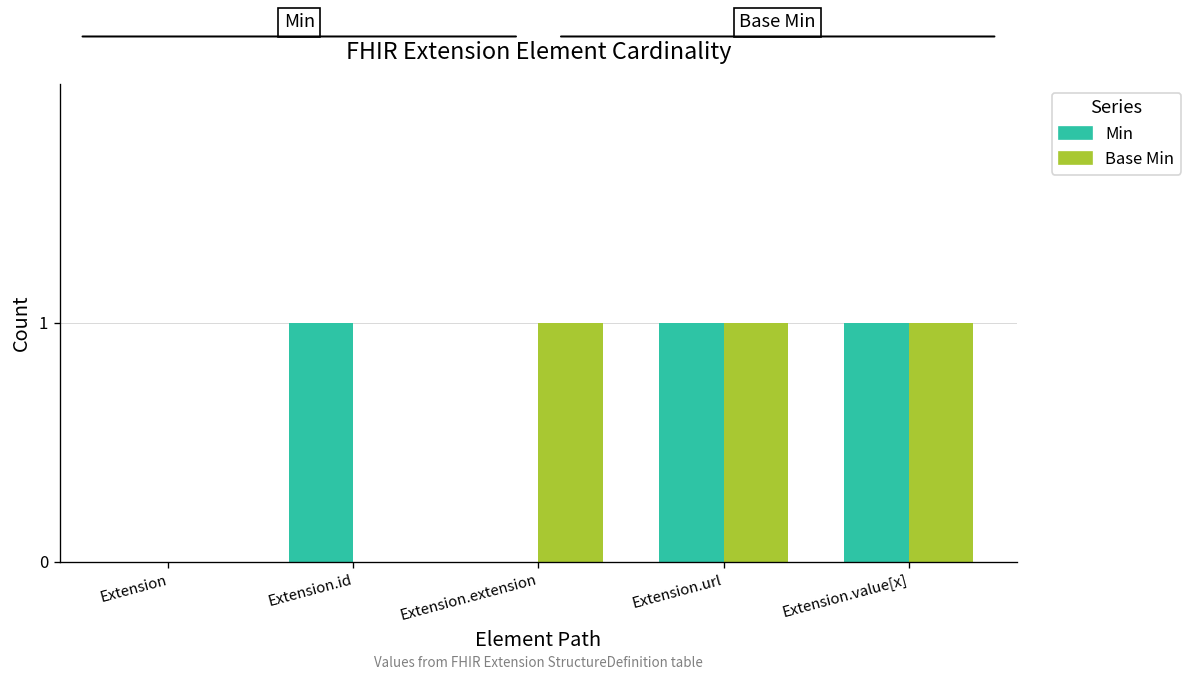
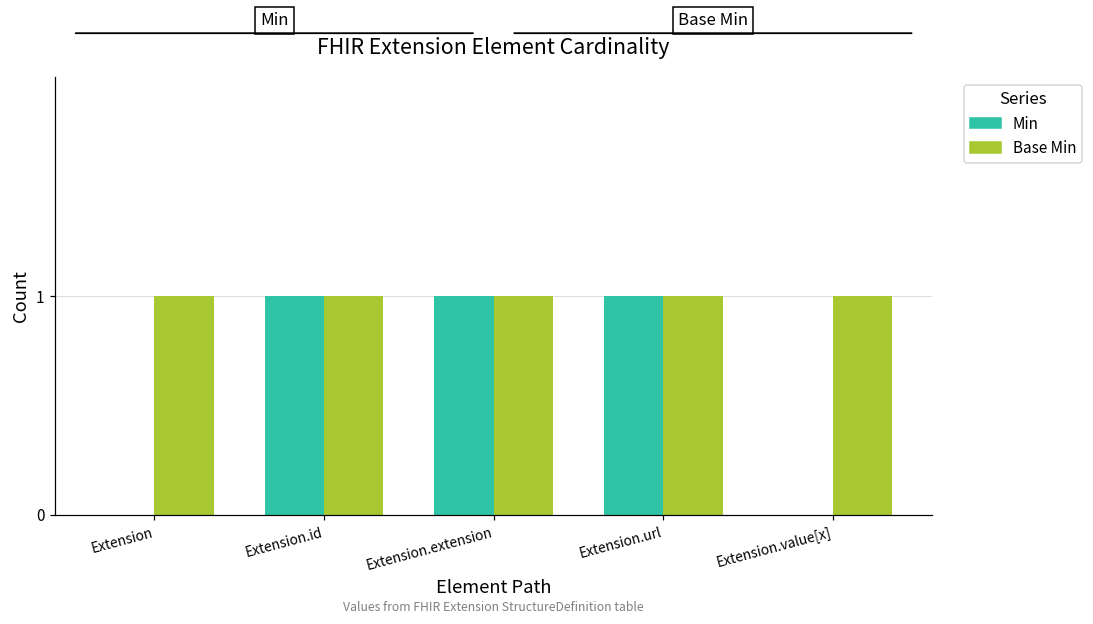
Base Min, Extension: 0 -> 1
Base Min, Extension.id: 0 -> 1
Min, Extension.extension: 0 -> 1
Min, Extension.value[x]: 1 -> 0
